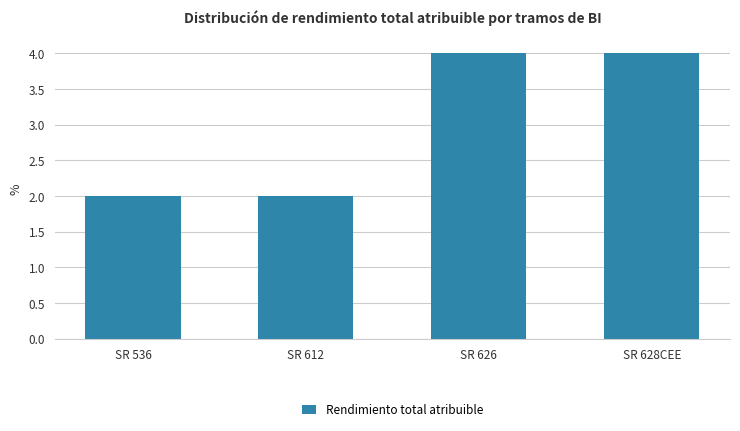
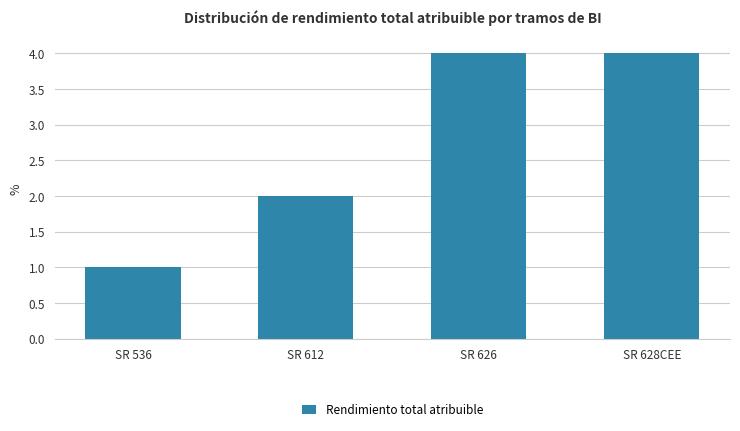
SR 536: 2 -> 1
